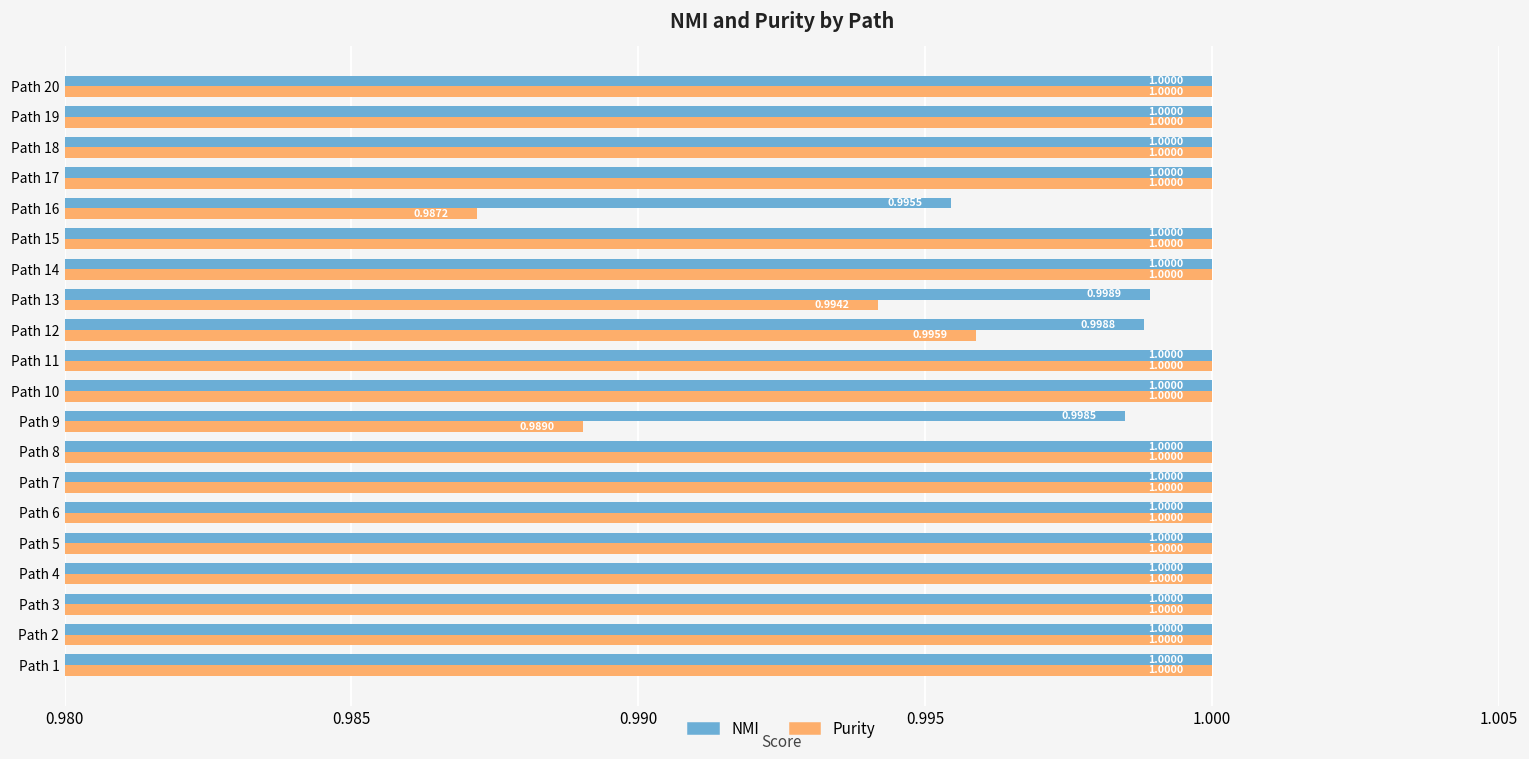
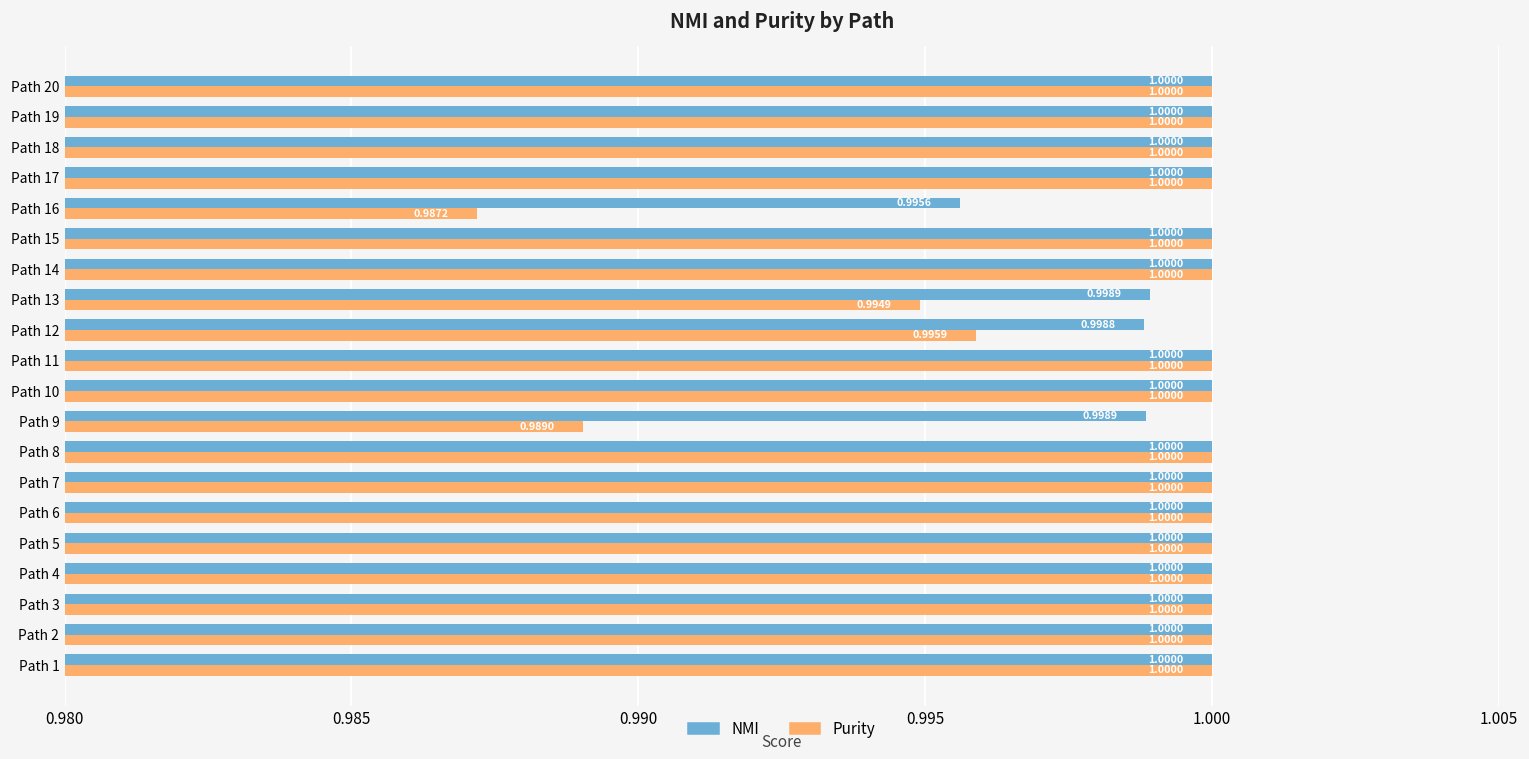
NMI, Path 16: 0.9955 -> 0.9956
Purity, Path 13: 0.9942 -> 0.9949
NMI, Path 9: 0.9985 -> 0.9989
